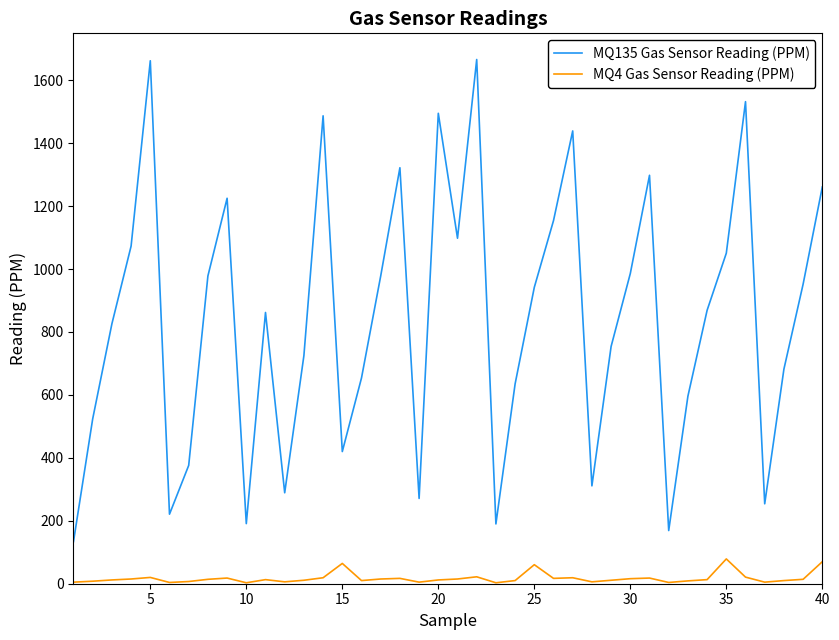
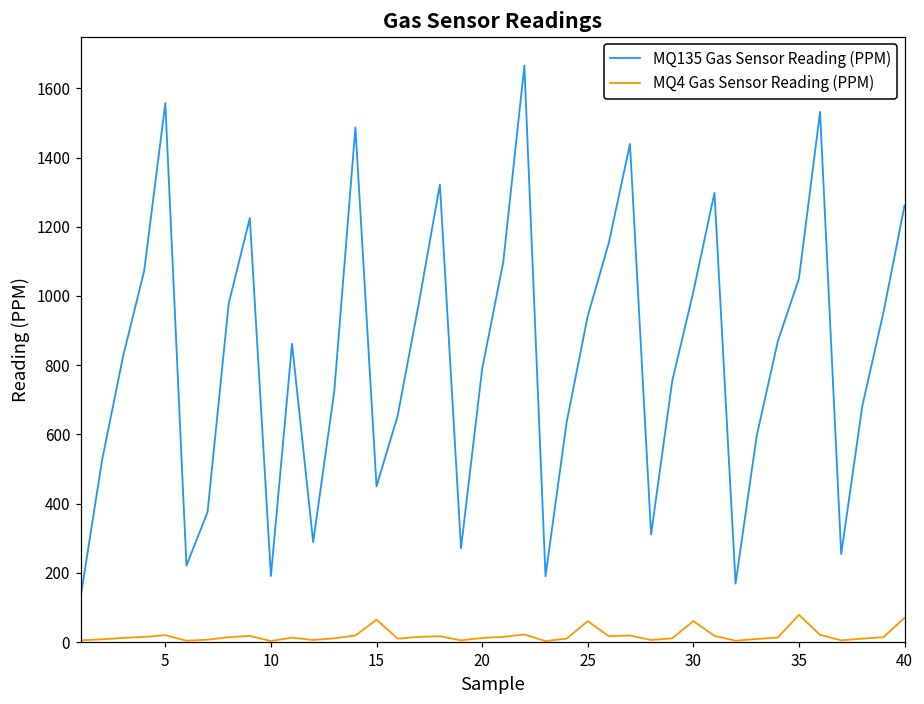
MQ135 Gas Sensor Reading (PPM), 5: 1660 -> 1560
MQ135 Gas Sensor Reading (PPM), 15: 420 -> 450
MQ135 Gas Sensor Reading (PPM), 20: 1500 -> 790
MQ135 Gas Sensor Reading (PPM), 30: 990 -> 1010
MQ4 Gas Sensor Reading (PPM), 30: 20 -> 60
